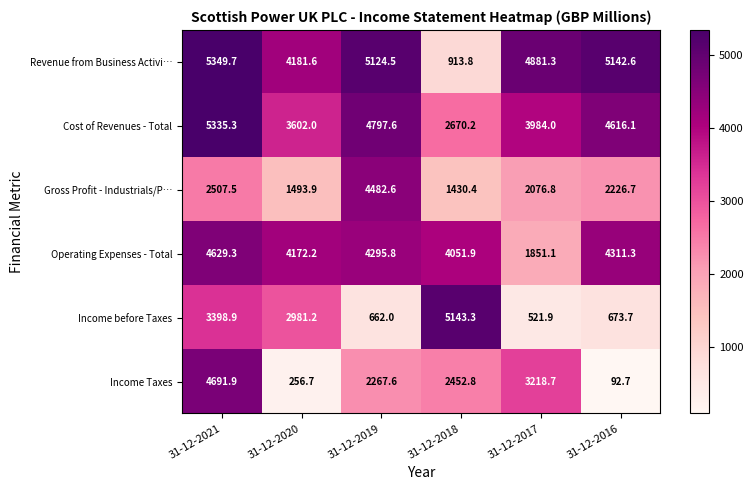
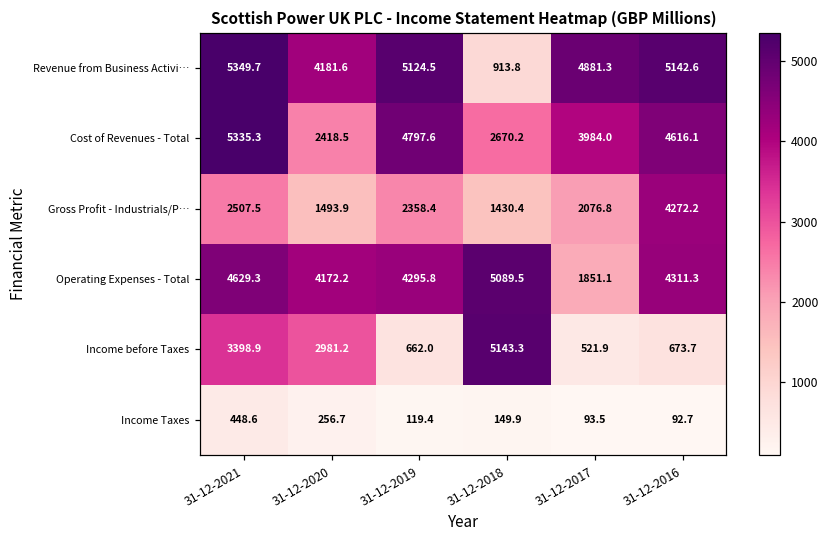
Cost of Revenues - Total, 31-12-2020: 3602.0 -> 2418.5
Gross Profit - Industrials/P…, 31-12-2019: 4482.6 -> 2358.4
Gross Profit - Industrials/P…, 31-12-2016: 2226.7 -> 4272.2
Operating Expenses - Total, 31-12-2018: 4051.9 -> 5089.5
Income Taxes, 31-12-2021: 4691.9 -> 448.6
Income Taxes, 31-12-2019: 2267.6 -> 119.4
Income Taxes, 31-12-2018: 2452.8 -> 149.9
Income Taxes, 31-12-2017: 3218.7 -> 93.5
